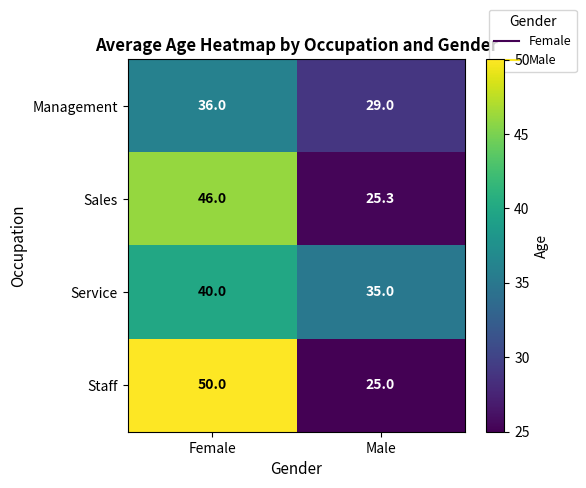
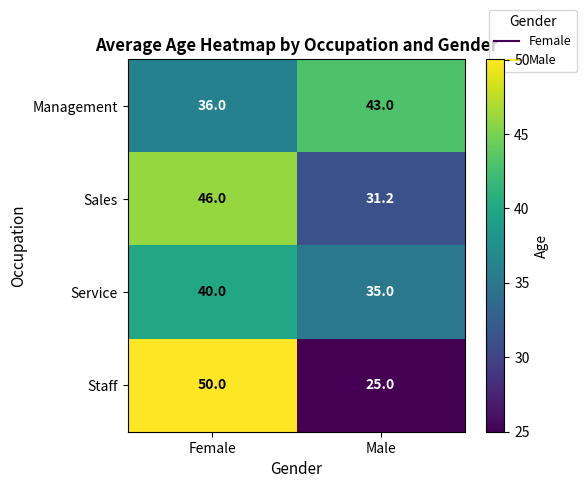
Management, Male: 29.0 -> 43.0
Sales, Male: 25.3 -> 31.2
